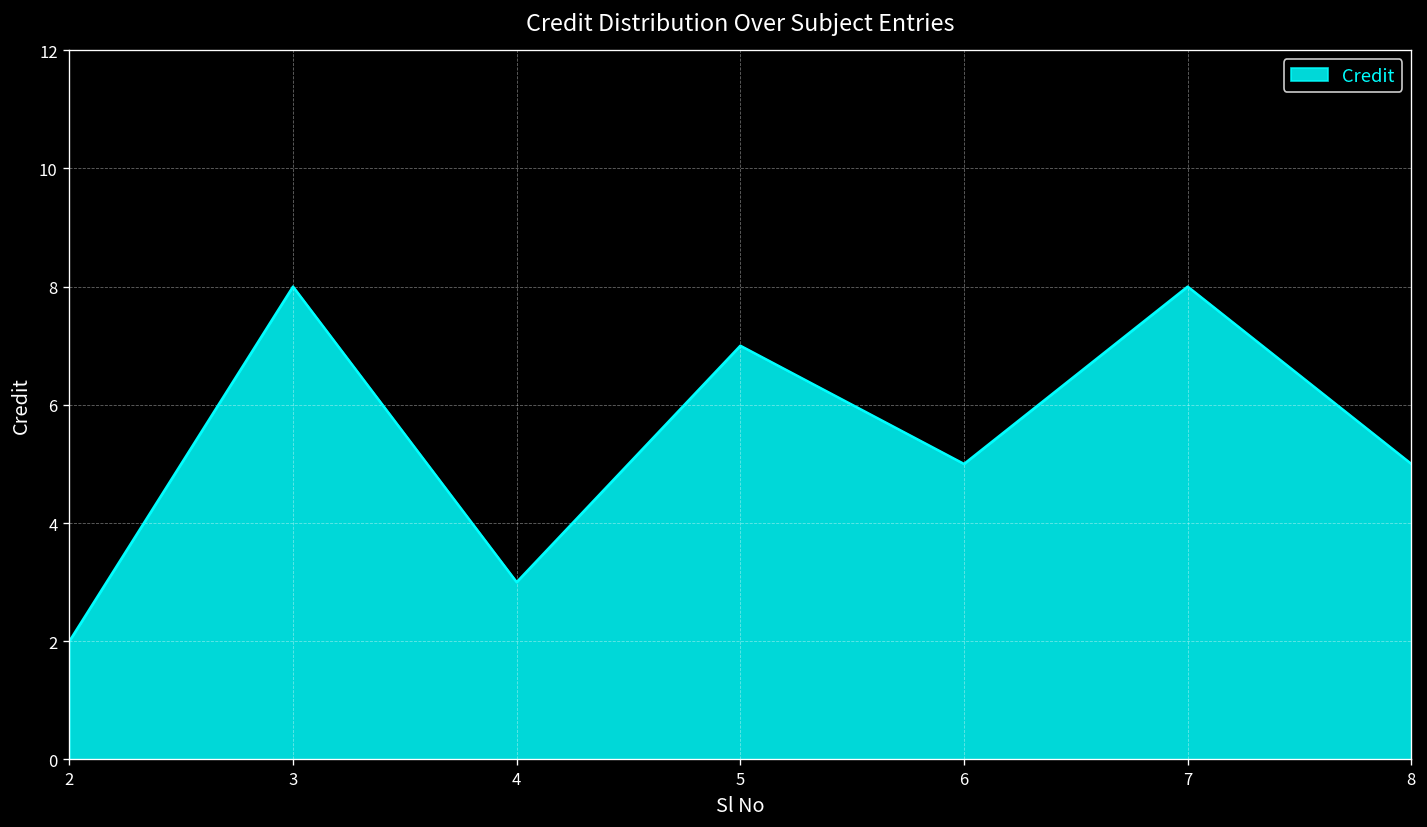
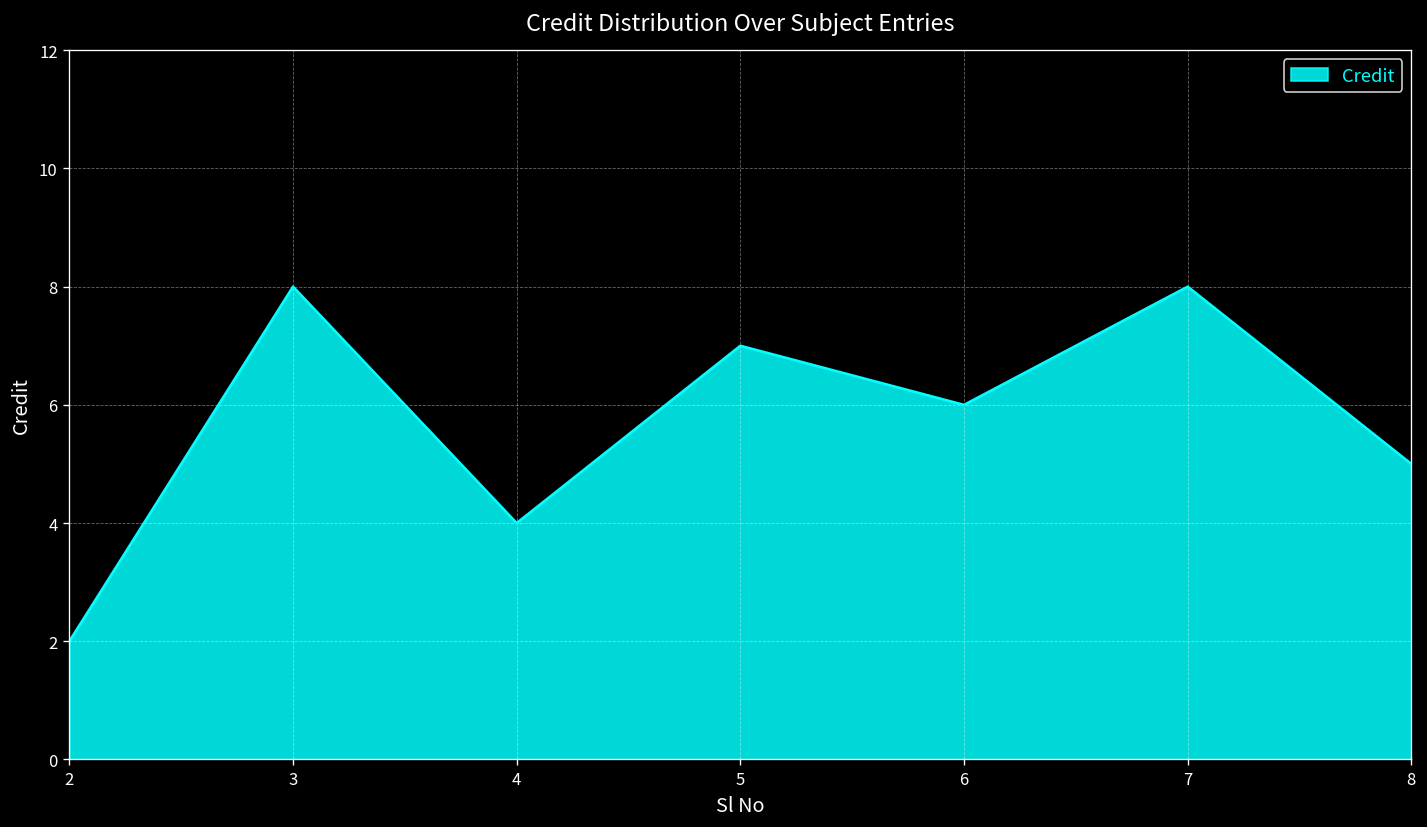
4: 3 -> 4
6: 5 -> 6
